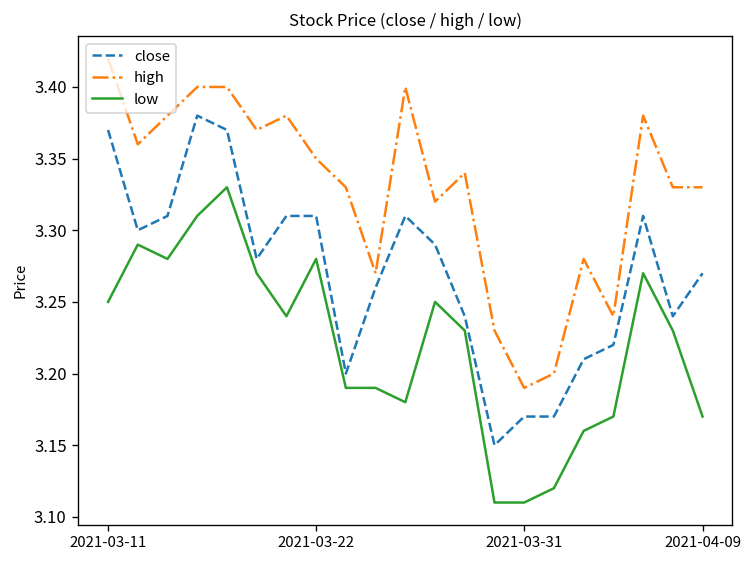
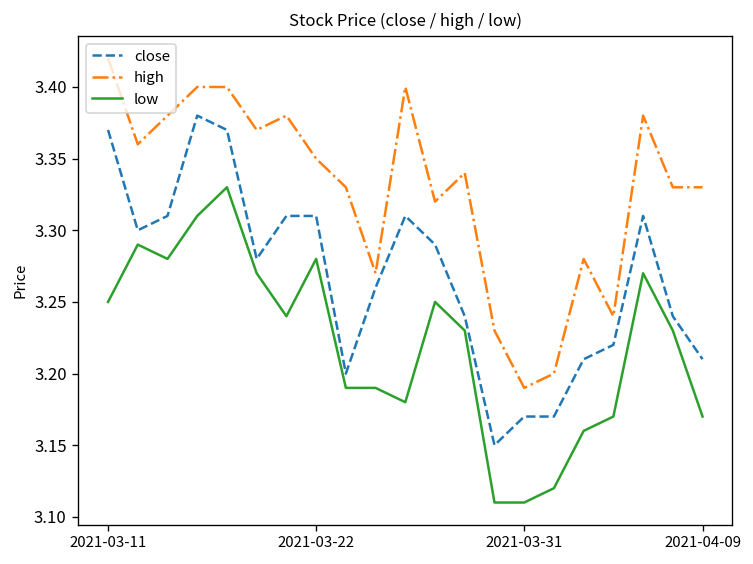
close, 2021-04-09: 3.27 -> 3.21
